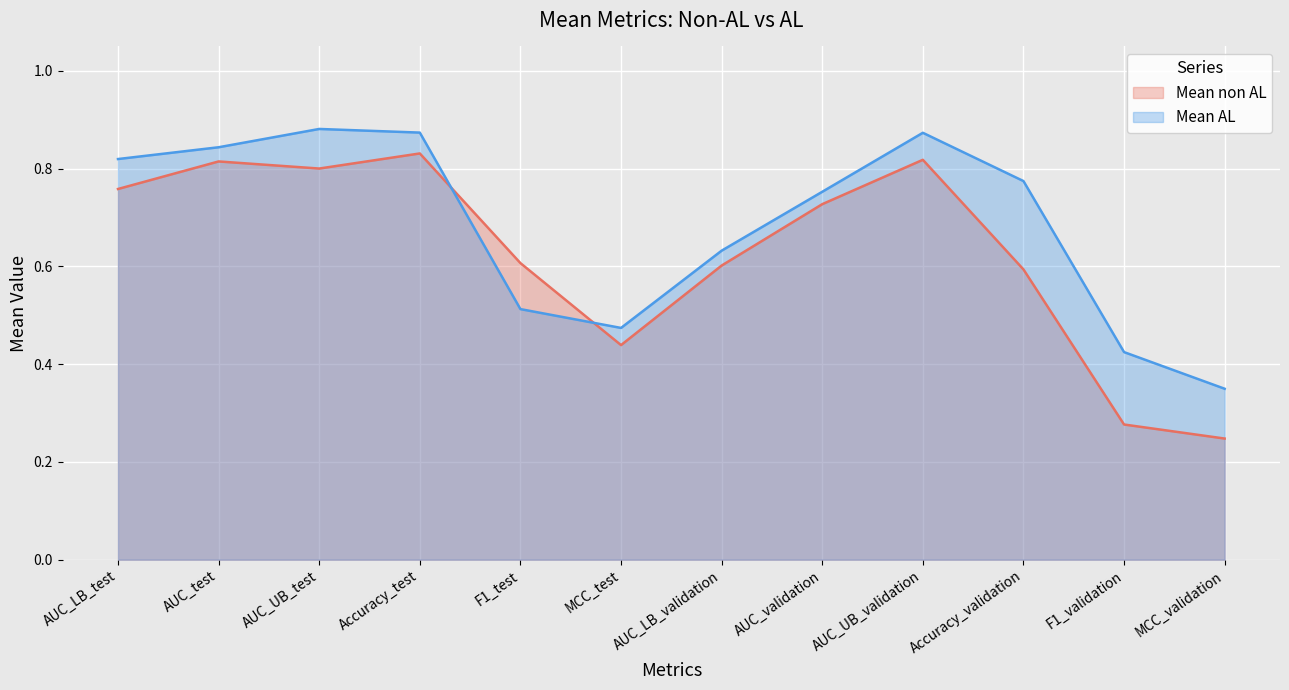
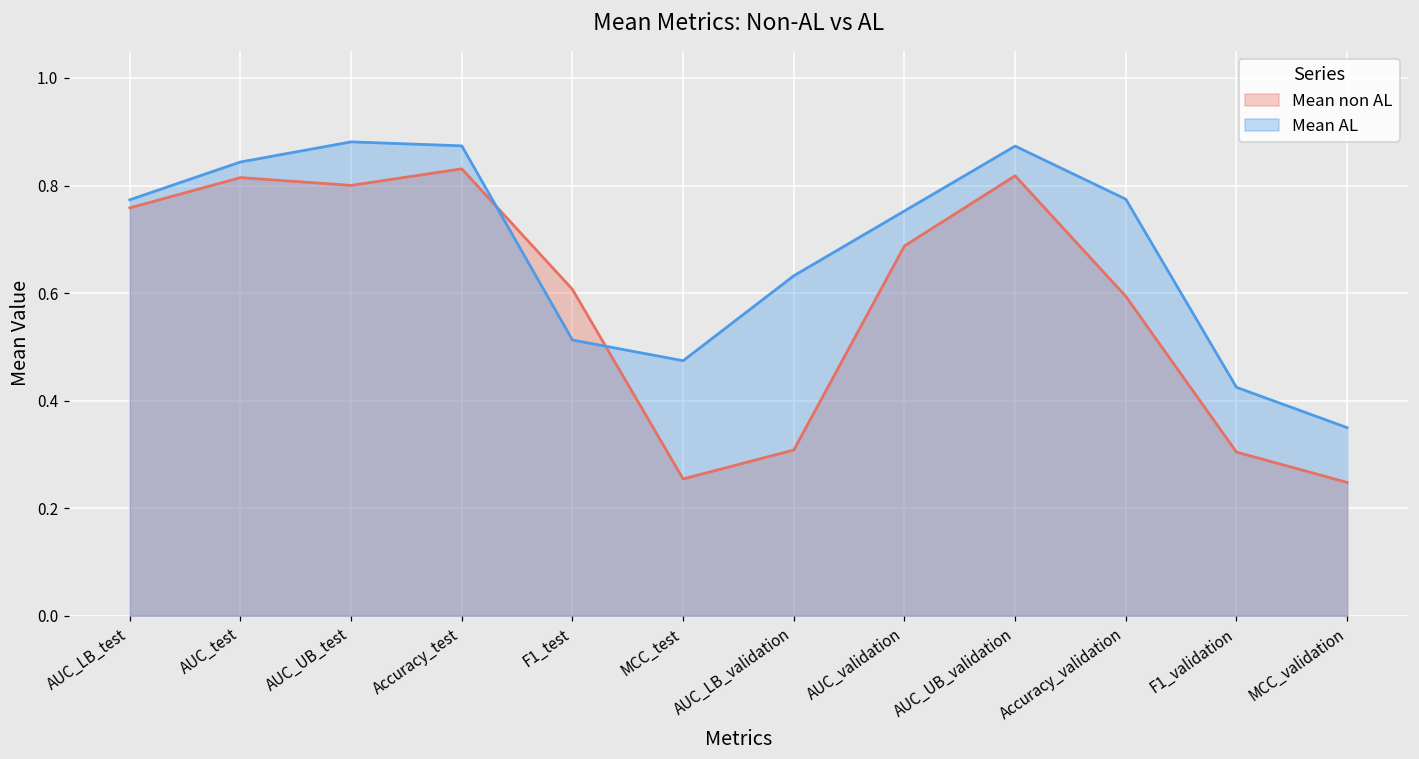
Mean AL, AUC_LB_test: 0.82 -> 0.77
Mean non AL, MCC_test: 0.44 -> 0.25
Mean non AL, AUC_LB_validation: 0.60 -> 0.31
Mean non AL, AUC_validation: 0.73 -> 0.69
Mean non AL, F1_validation: 0.28 -> 0.30
